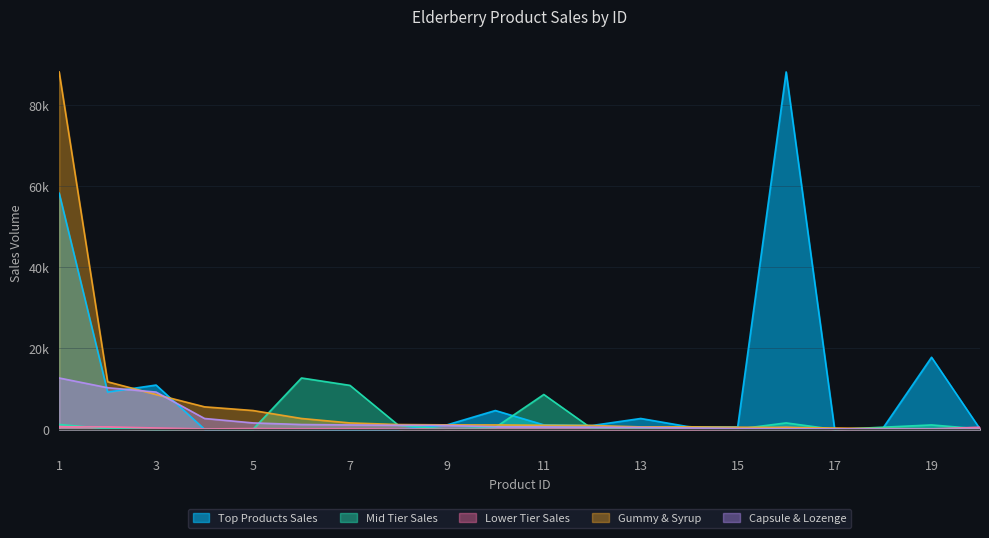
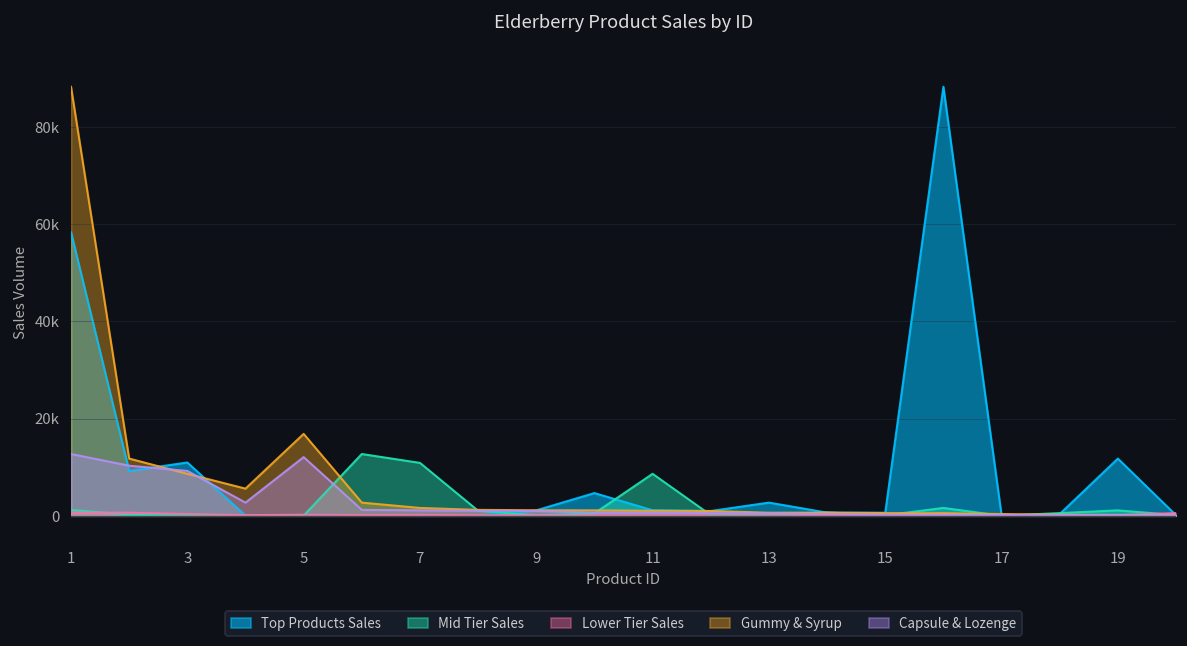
Gummy & Syrup, 5: 5000 -> 17000
Capsule & Lozenge, 5: 2000 -> 12000
Top Products Sales, 19: 18000 -> 12000
